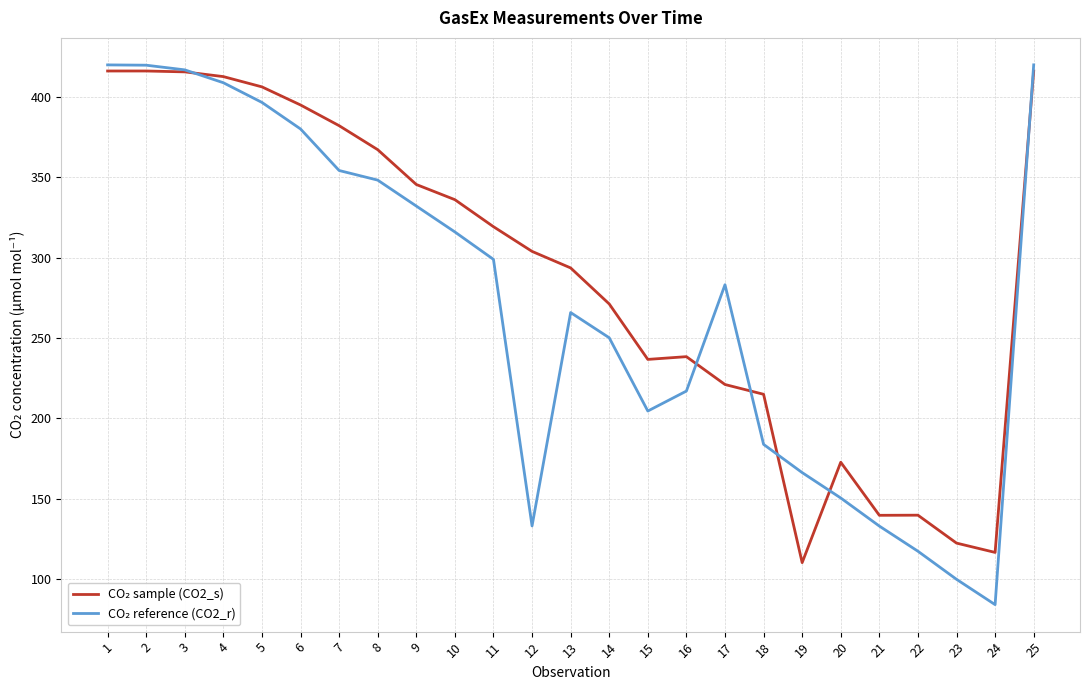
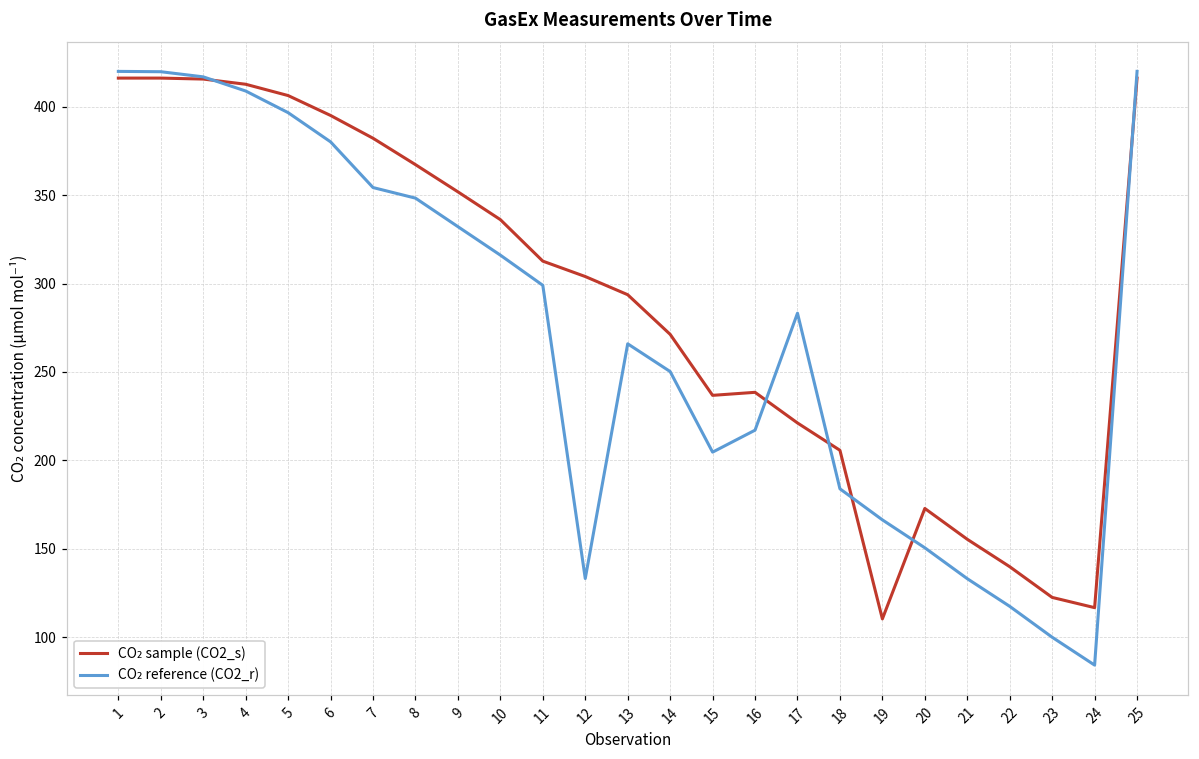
CO₂ sample (CO2_s), 9: 346 -> 352
CO₂ sample (CO2_s), 11: 319 -> 313
CO₂ sample (CO2_s), 18: 215 -> 206
CO₂ sample (CO2_s), 21: 140 -> 155
